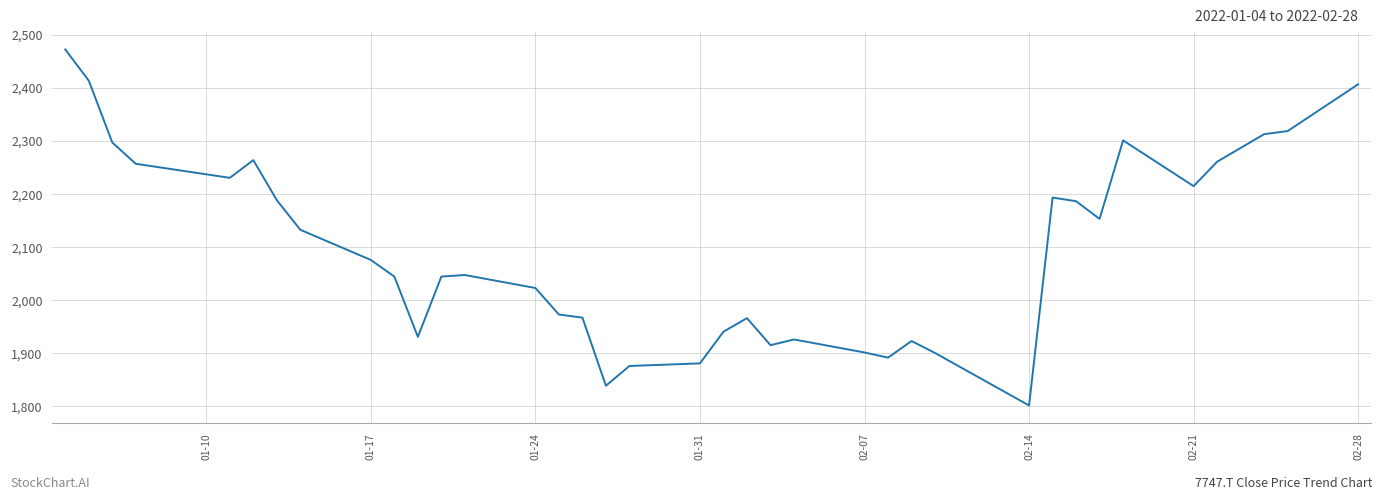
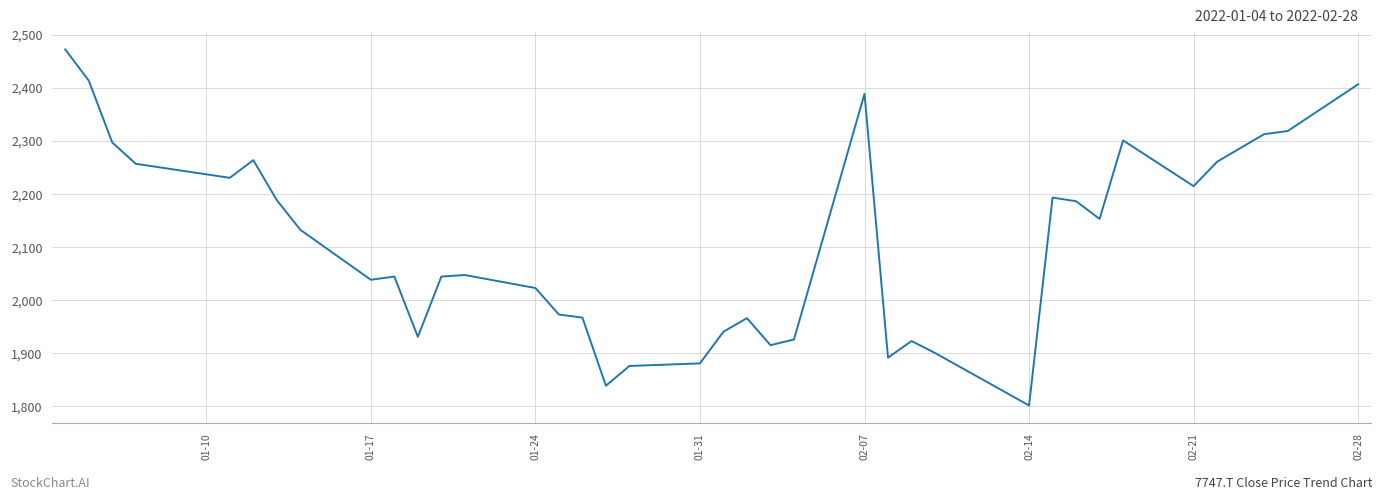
01-17: 2,080 -> 2,040
02-07: 1,900 -> 2,390
